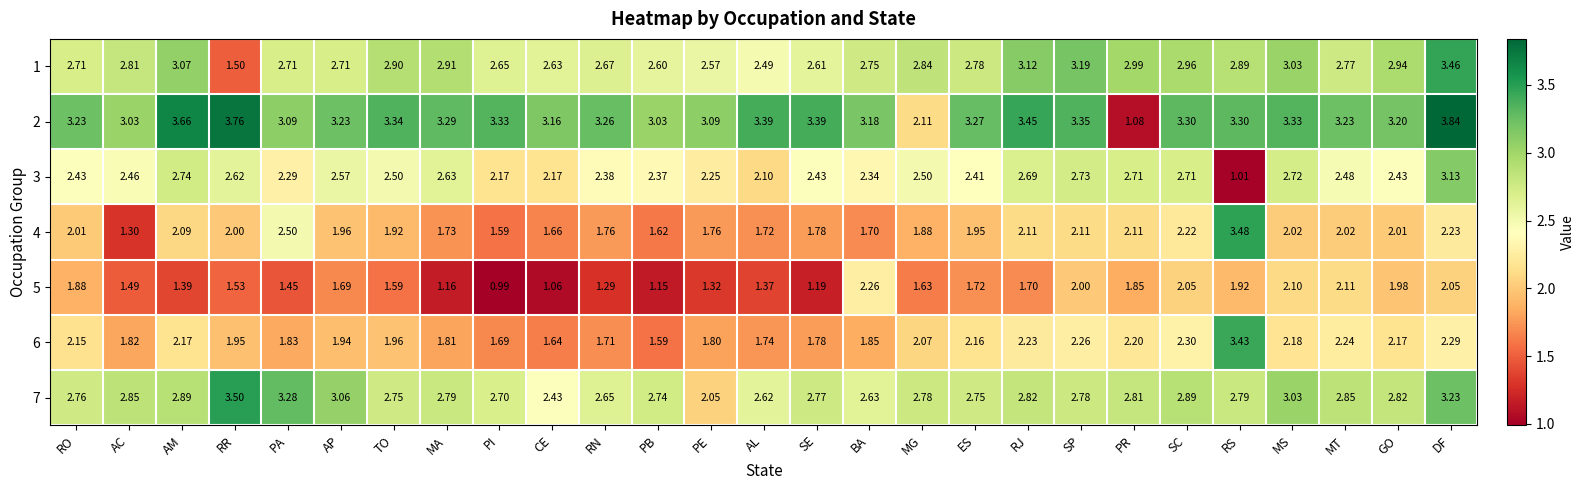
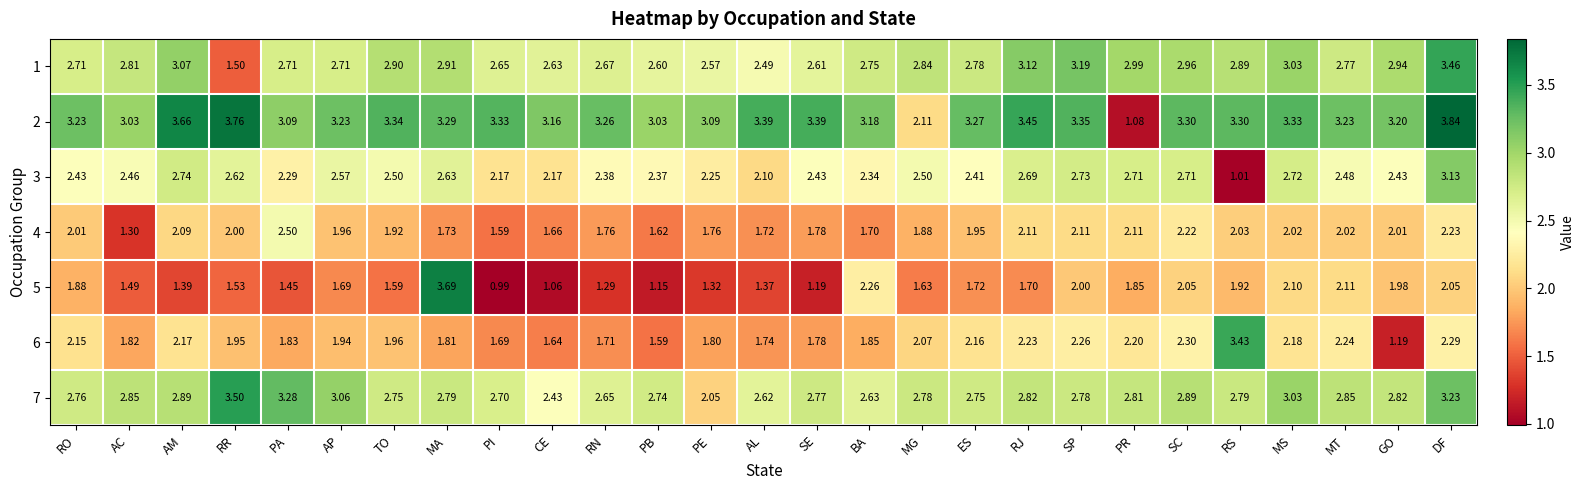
4, RS: 3.48 -> 2.03
5, MA: 1.16 -> 3.69
6, GO: 2.17 -> 1.19
